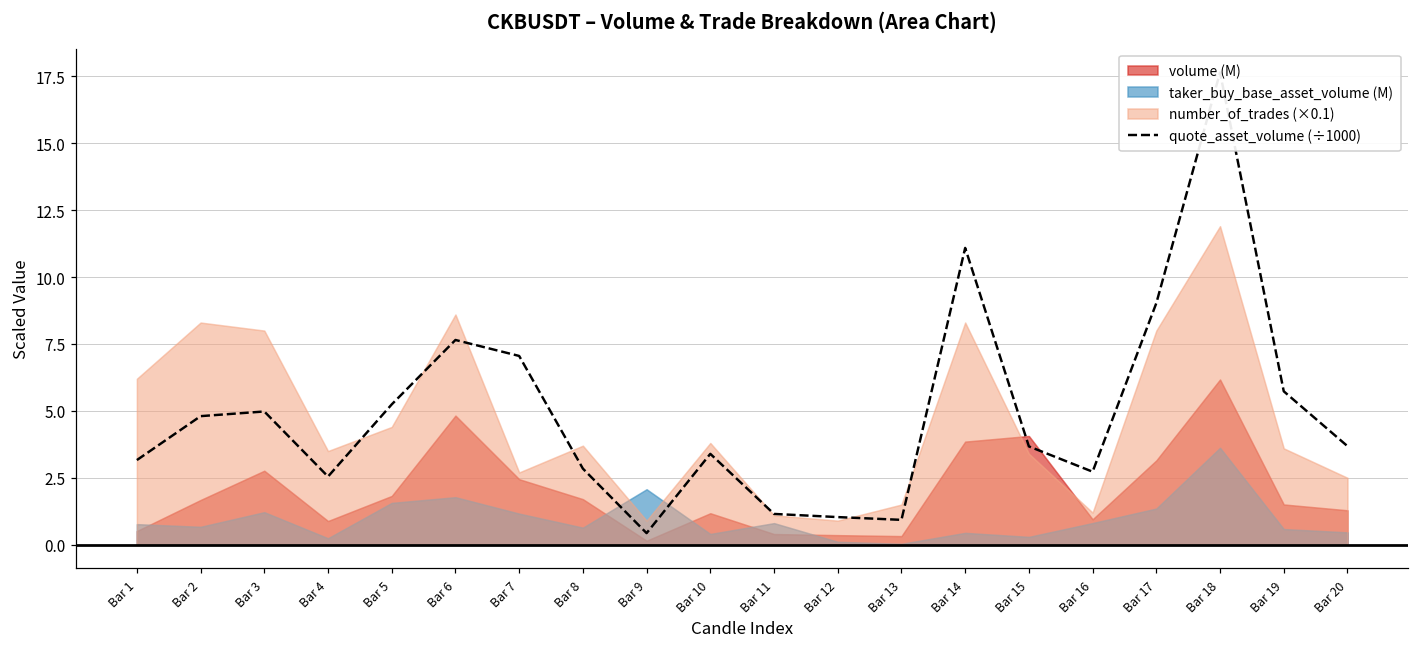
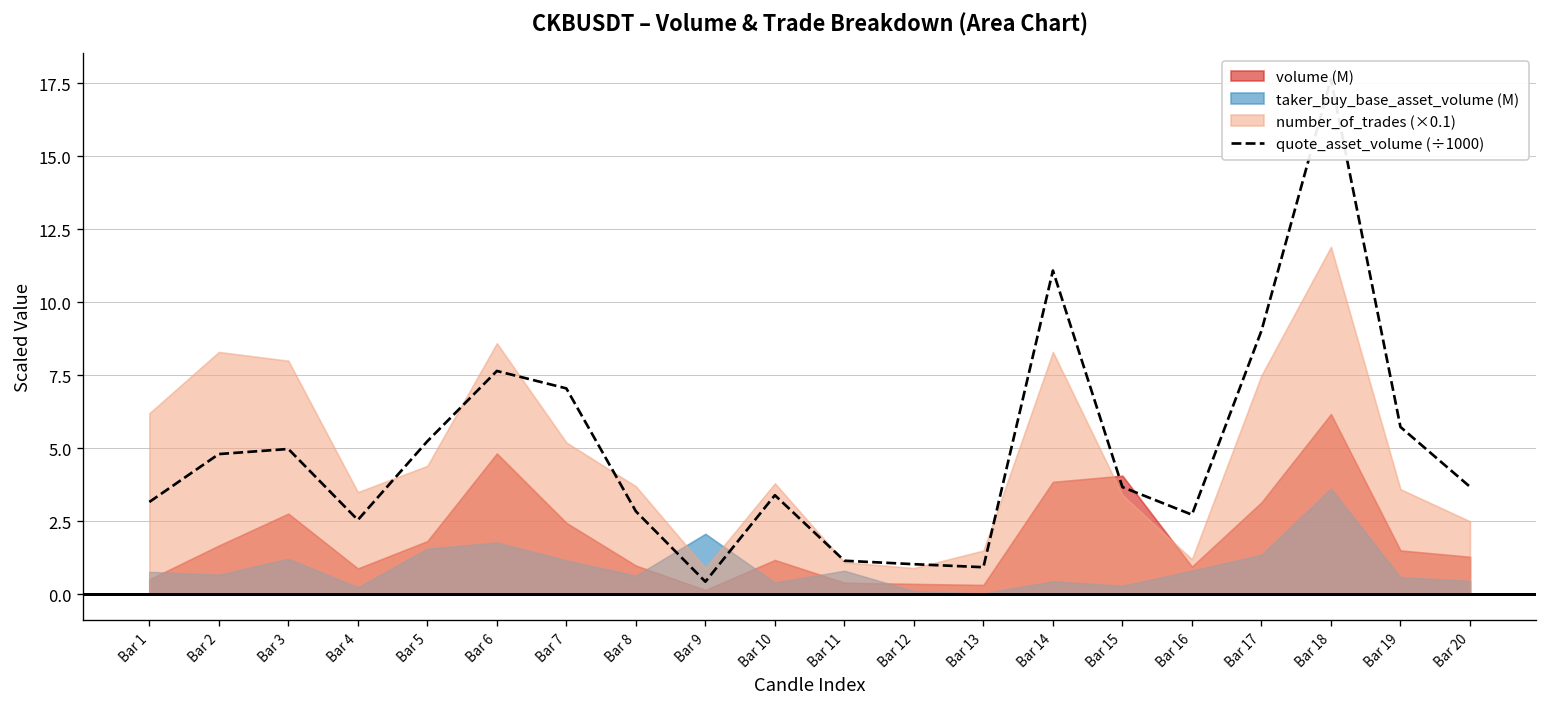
number_of_trades (×0.1), Bar 7: 2.7 -> 5.2
volume (M), Bar 8: 1.7 -> 1.0
number_of_trades (×0.1), Bar 17: 8.0 -> 7.5
